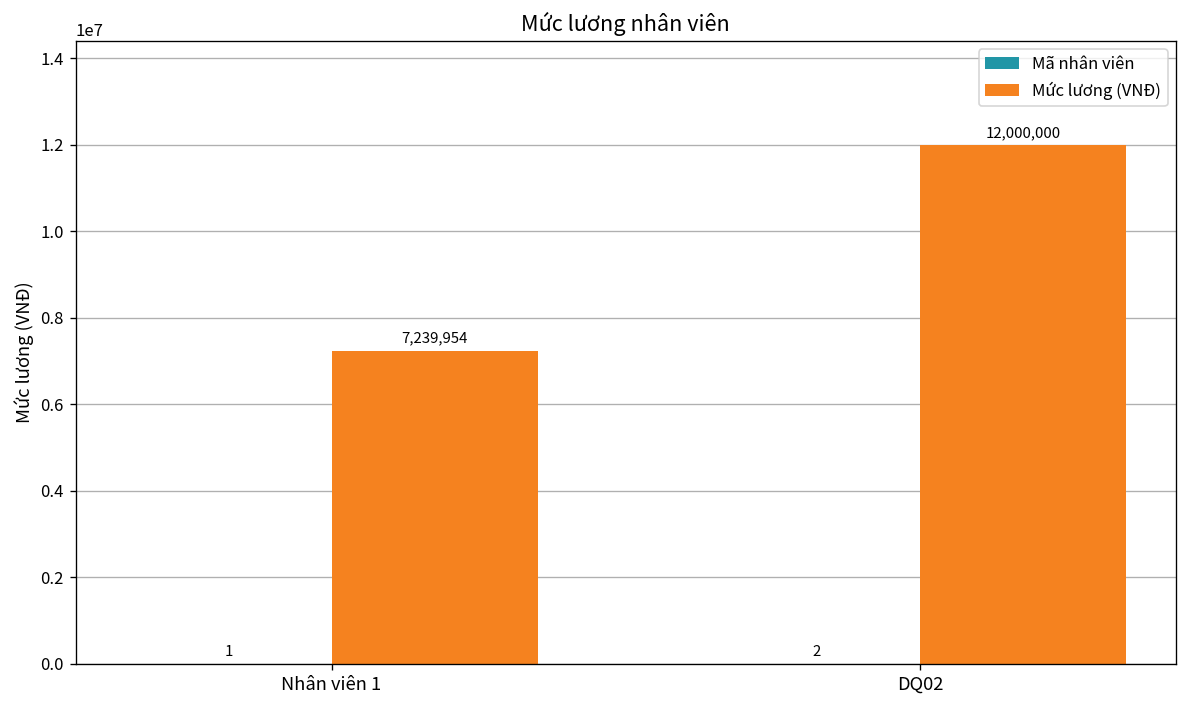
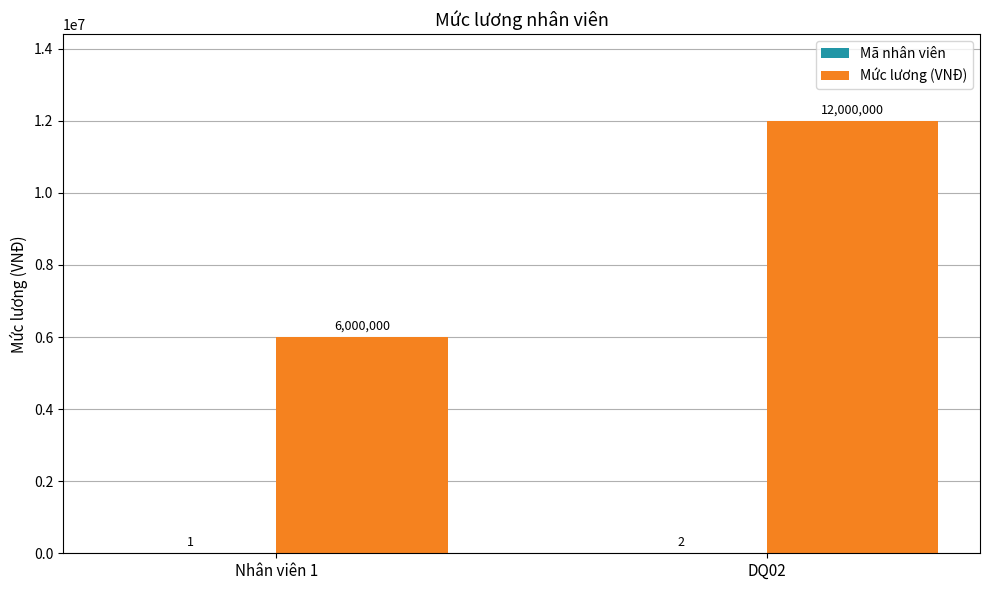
Mức lương (VNĐ), Nhân viên 1: 7,239,954 -> 6,000,000
